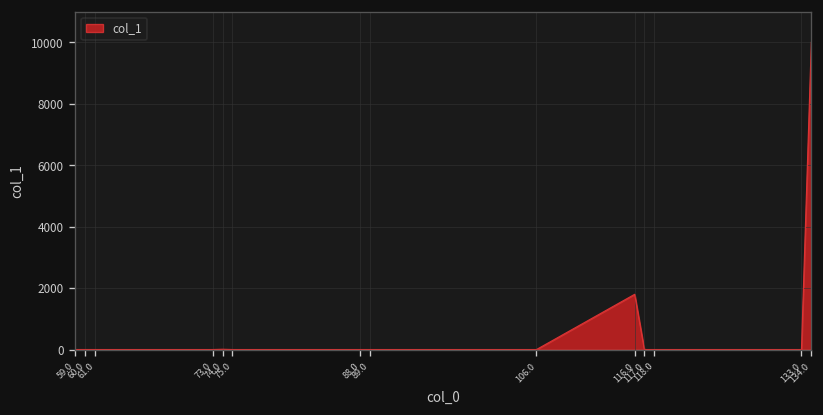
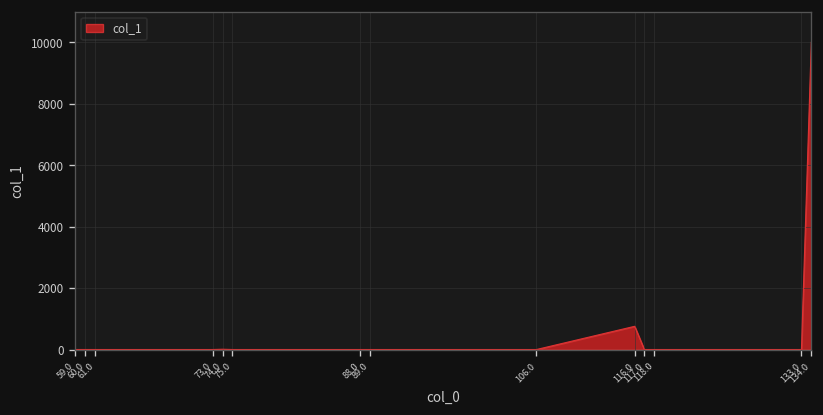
116.0: 1800 -> 800
